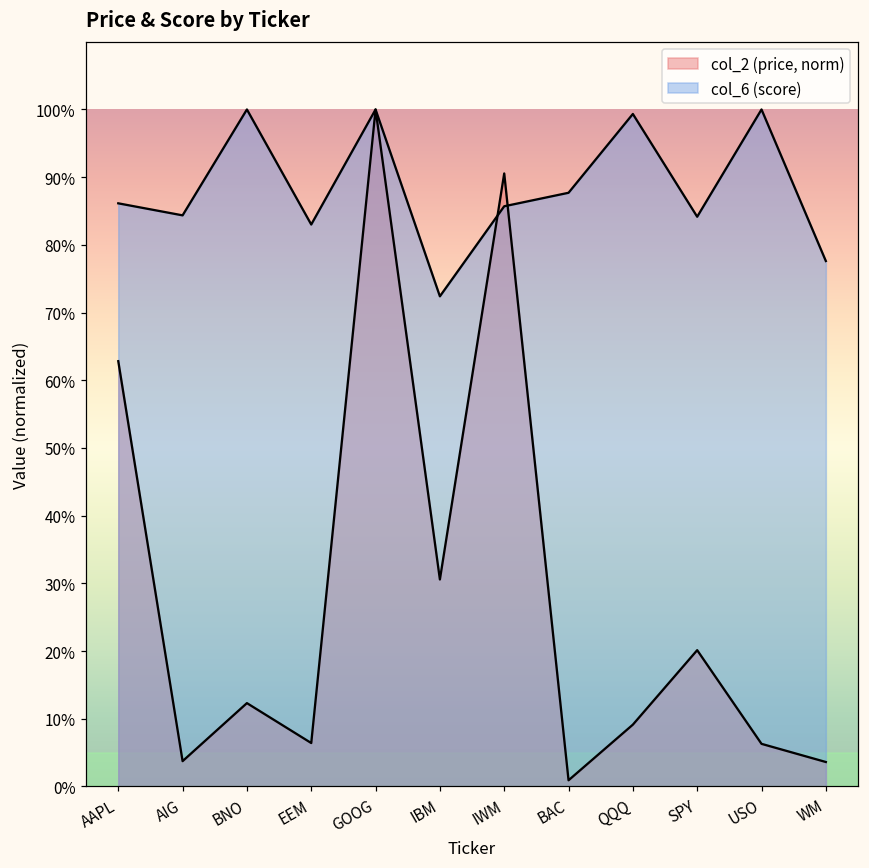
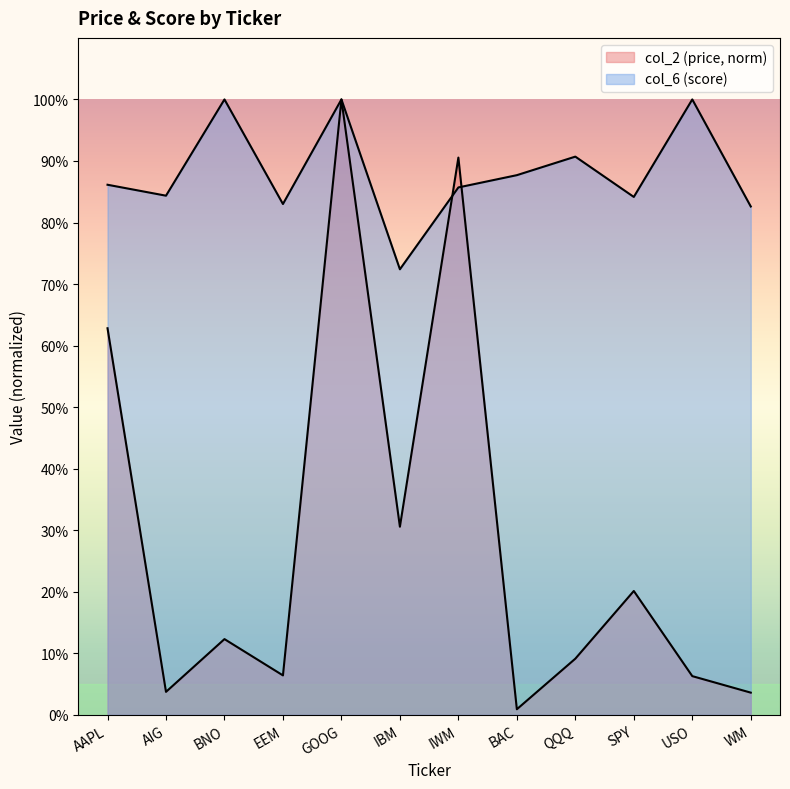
col_6 (score), QQQ: 99% -> 91%
col_6 (score), WM: 78% -> 83%
